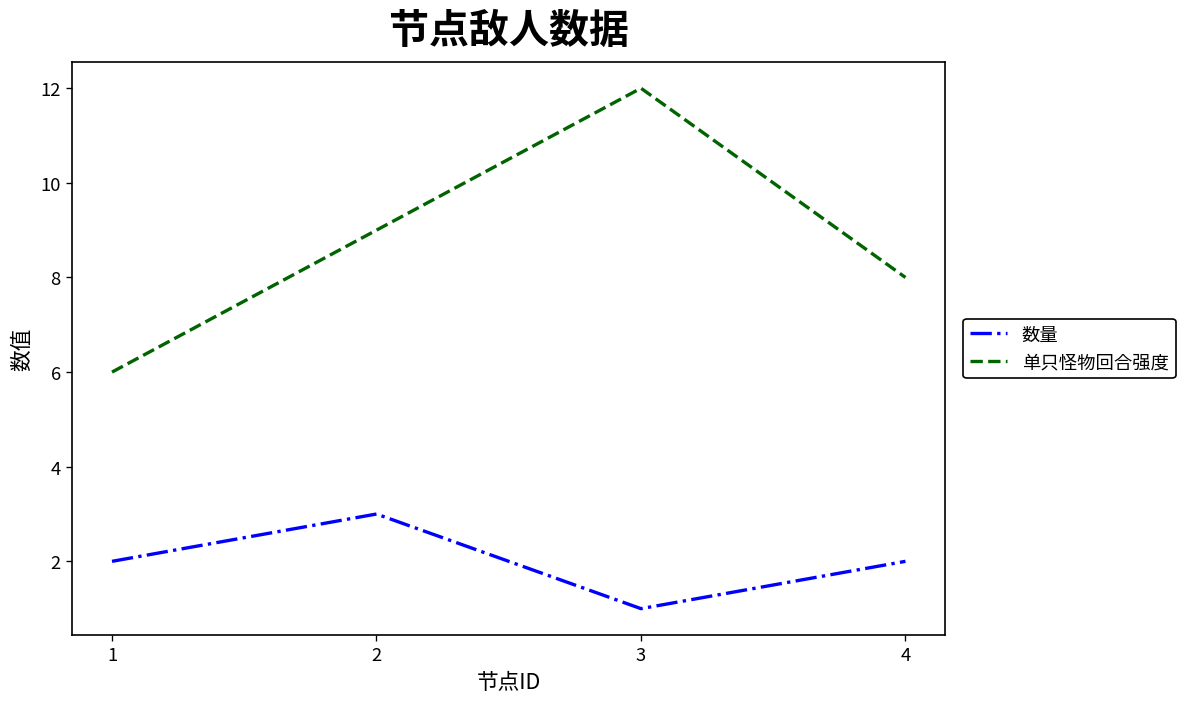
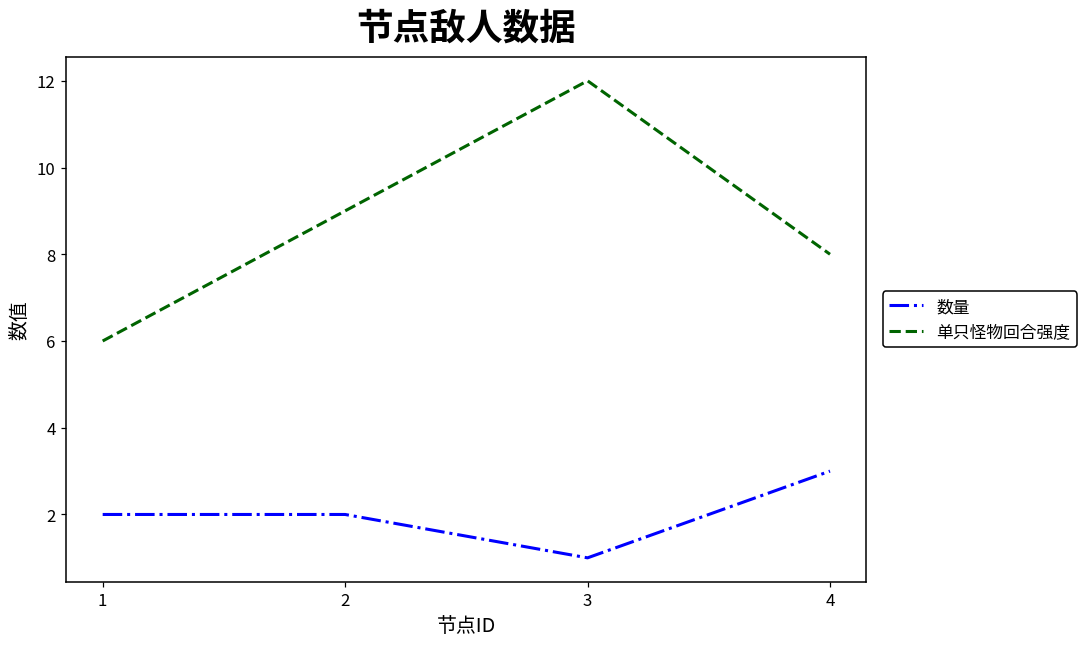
数量, 2: 3 -> 2
数量, 4: 2 -> 3
